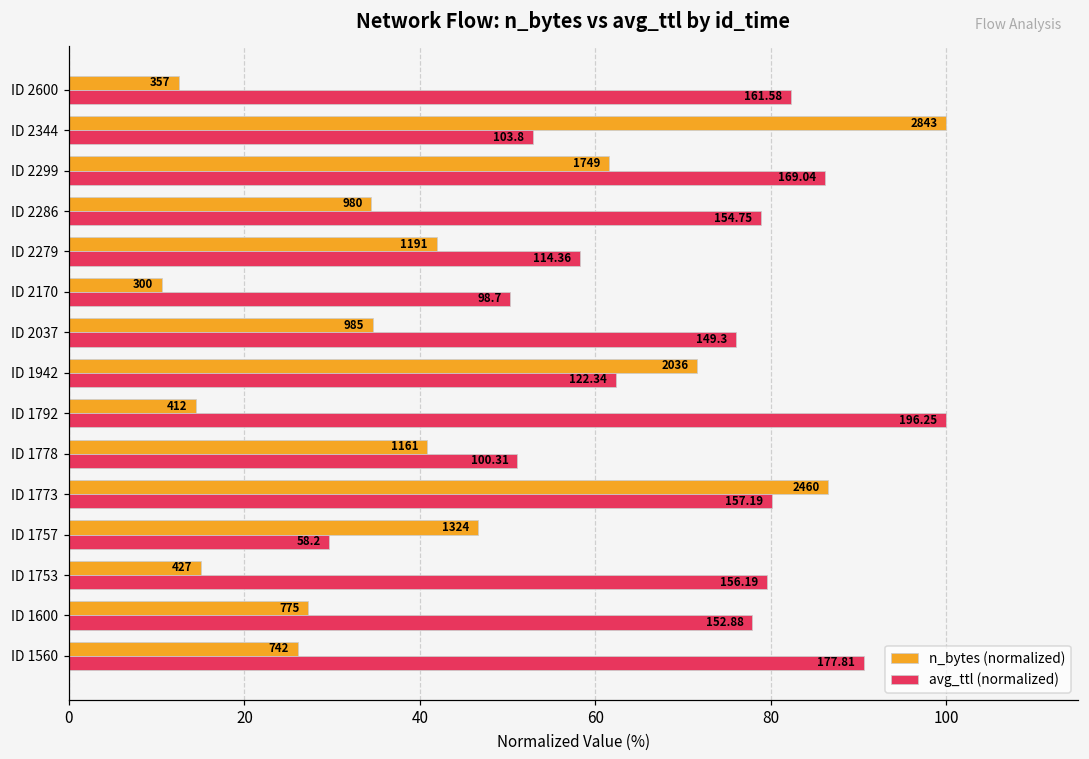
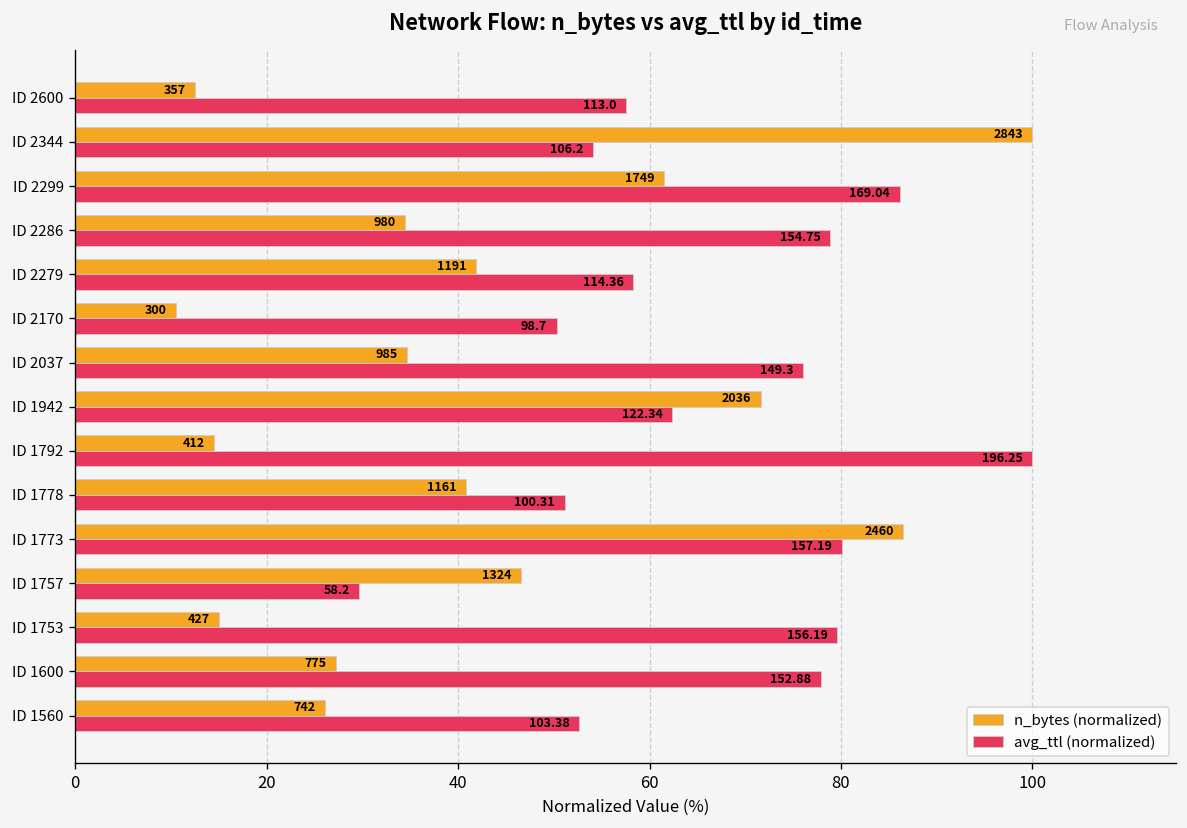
avg_ttl (normalized), ID 2600: 161.58 -> 113.0
avg_ttl (normalized), ID 2344: 103.8 -> 106.2
avg_ttl (normalized), ID 1560: 177.81 -> 103.38
